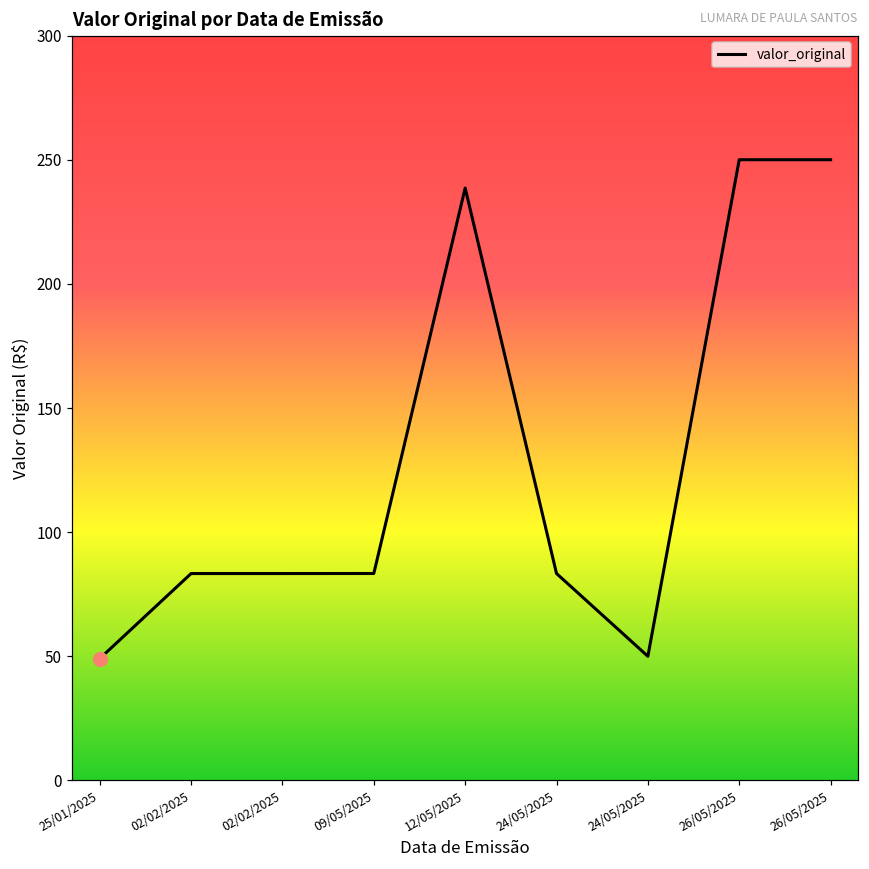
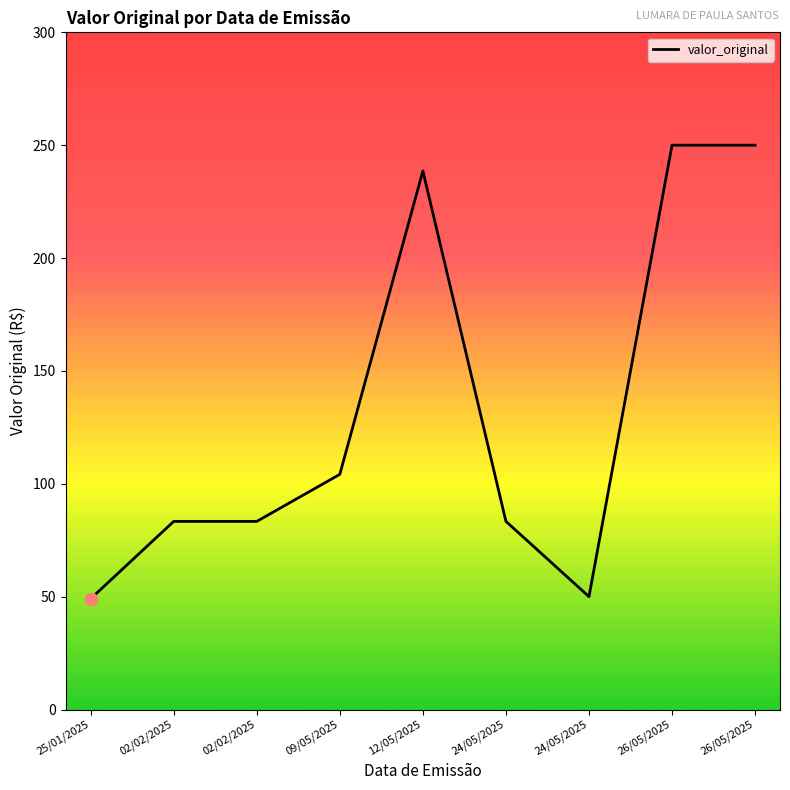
valor_original, 09/05/2025: 83 -> 104
